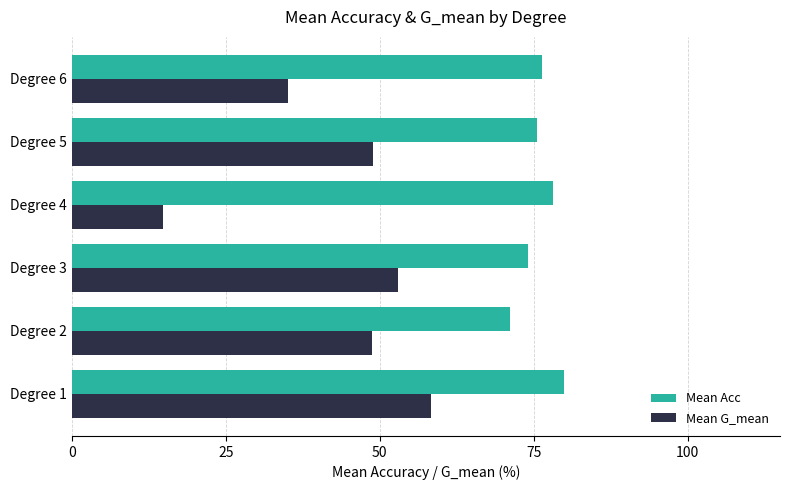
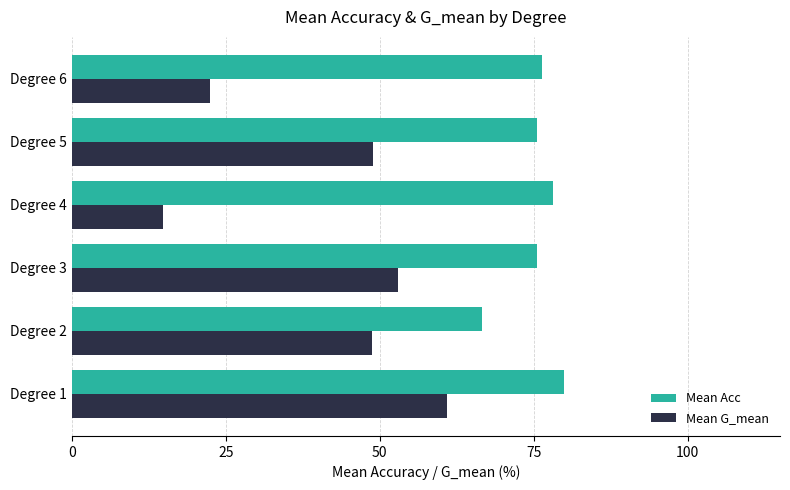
Mean G_mean, Degree 6: 35 -> 22
Mean Acc, Degree 3: 74 -> 76
Mean Acc, Degree 2: 71 -> 67
Mean G_mean, Degree 1: 58 -> 61
